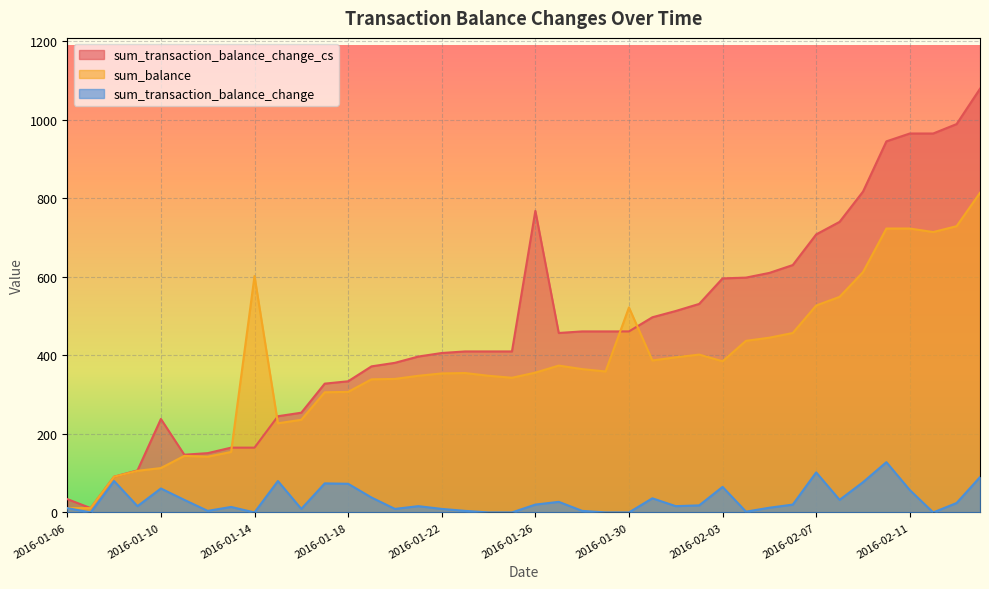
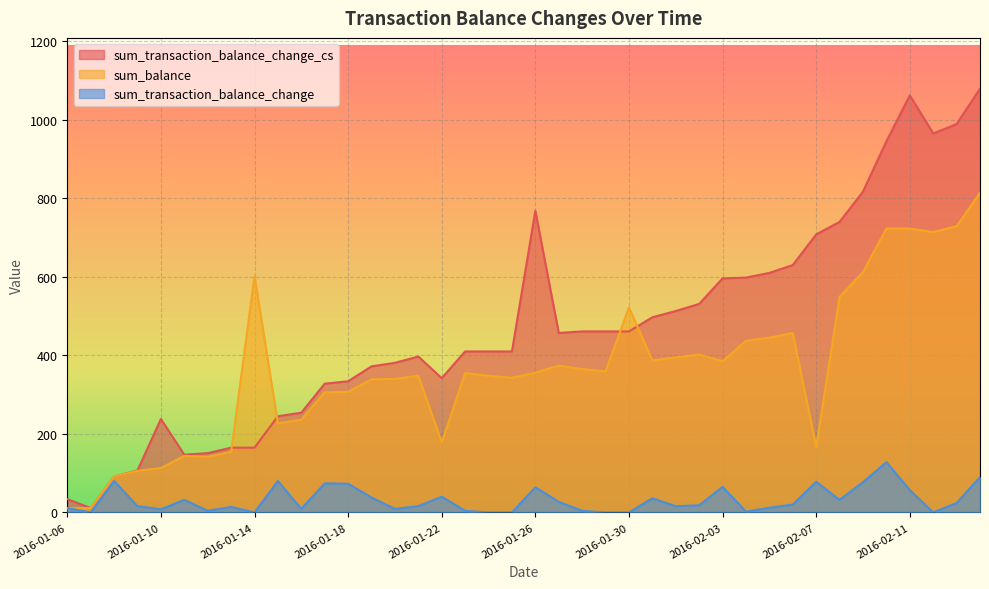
sum_transaction_balance_change, 2016-01-10: 60 -> 10
sum_transaction_balance_change_cs, 2016-01-22: 410 -> 340
sum_balance, 2016-01-22: 350 -> 180
sum_transaction_balance_change, 2016-01-22: 10 -> 40
sum_transaction_balance_change, 2016-01-26: 20 -> 60
sum_balance, 2016-02-07: 530 -> 170
sum_transaction_balance_change, 2016-02-07: 100 -> 80
sum_transaction_balance_change_cs, 2016-02-11: 970 -> 1060
